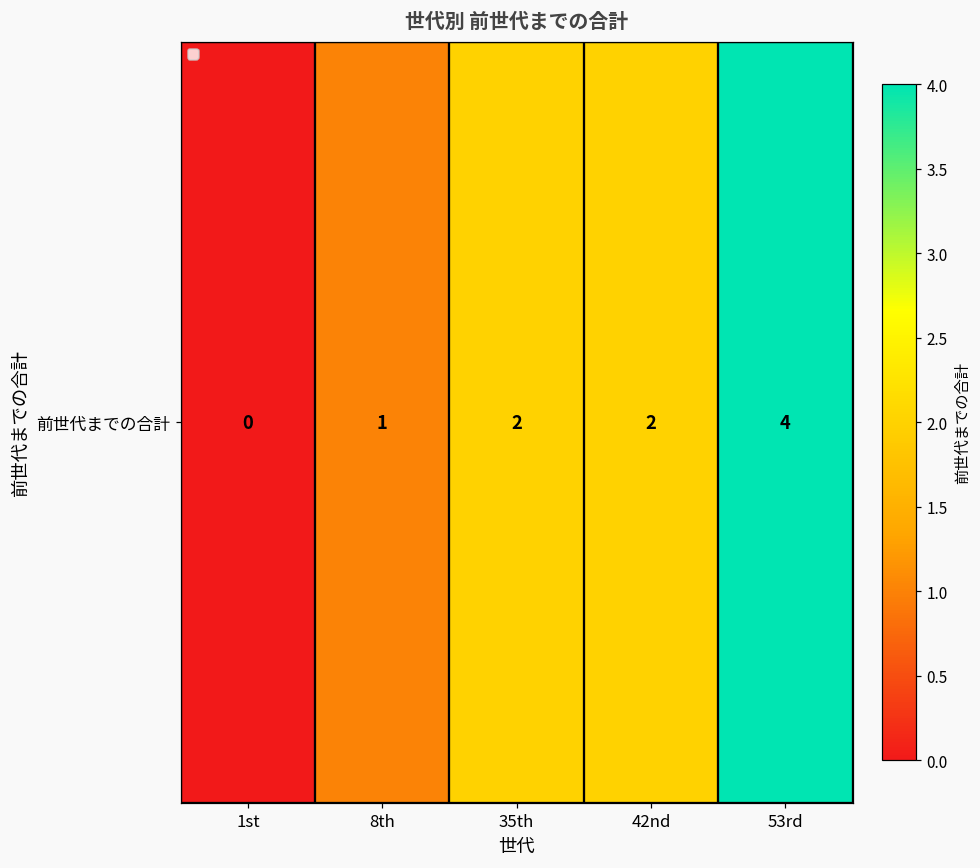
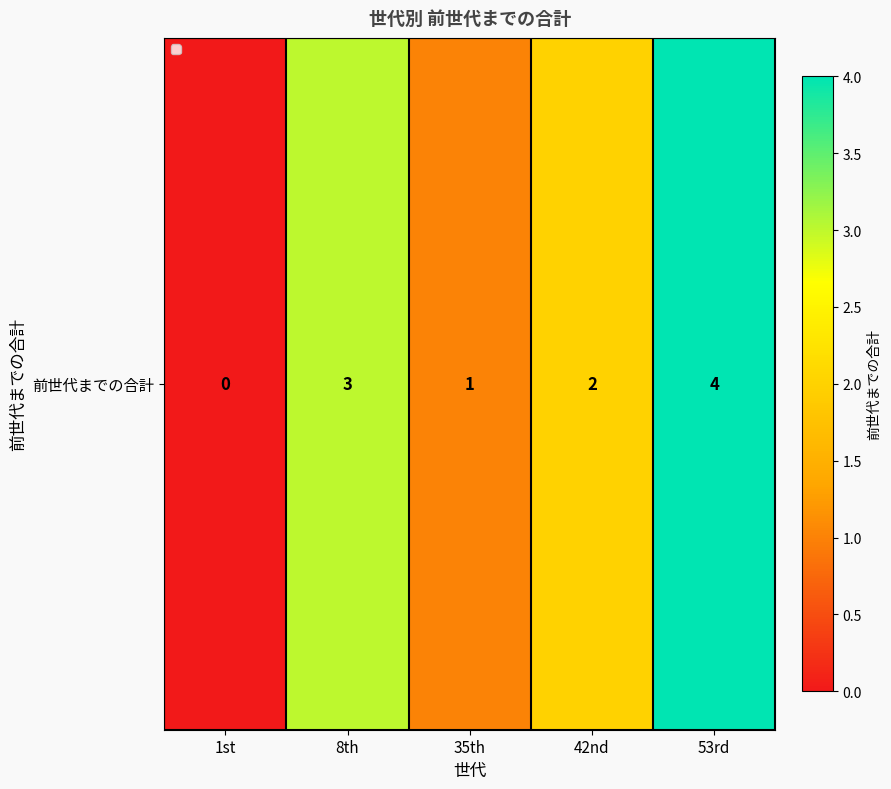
前世代までの合計, 8th: 1 -> 3
前世代までの合計, 35th: 2 -> 1
